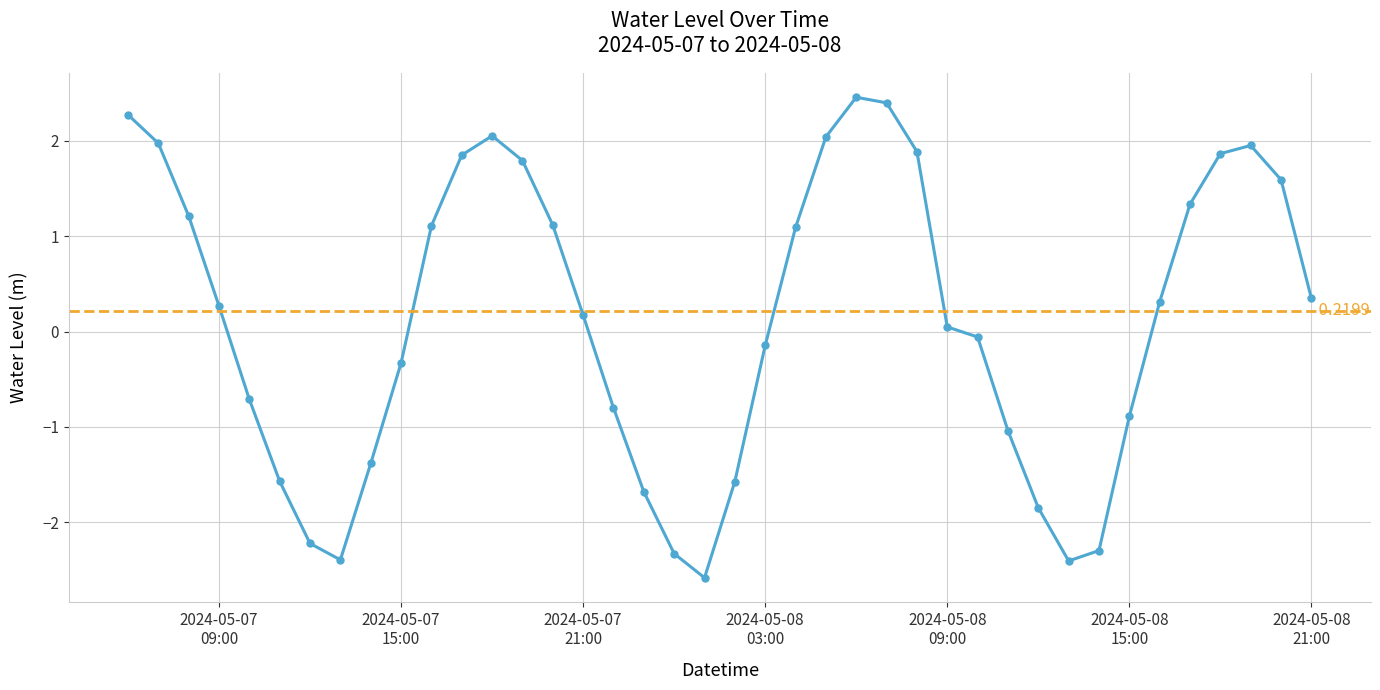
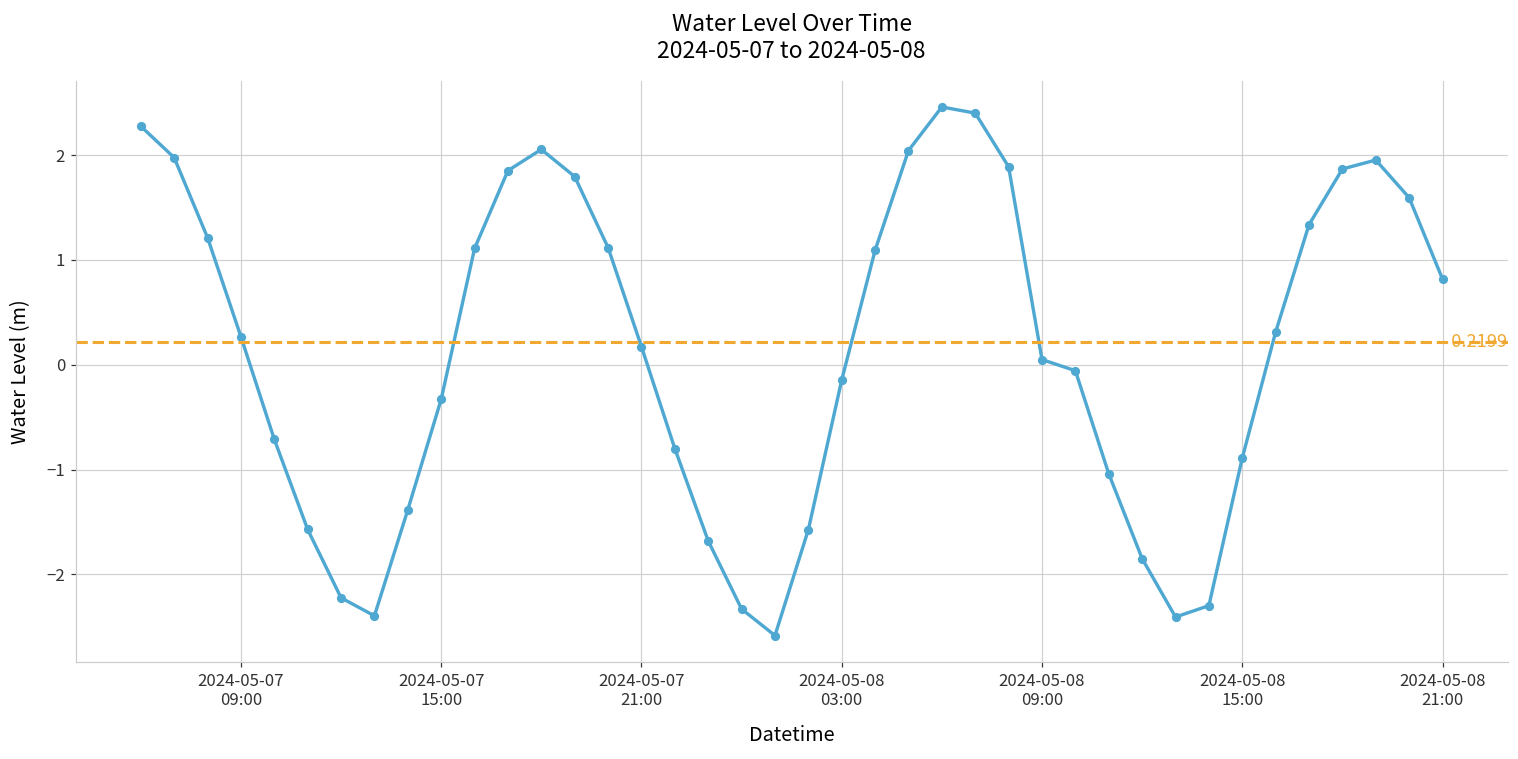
2024-05-08 21:00: 0.3 -> 0.8
